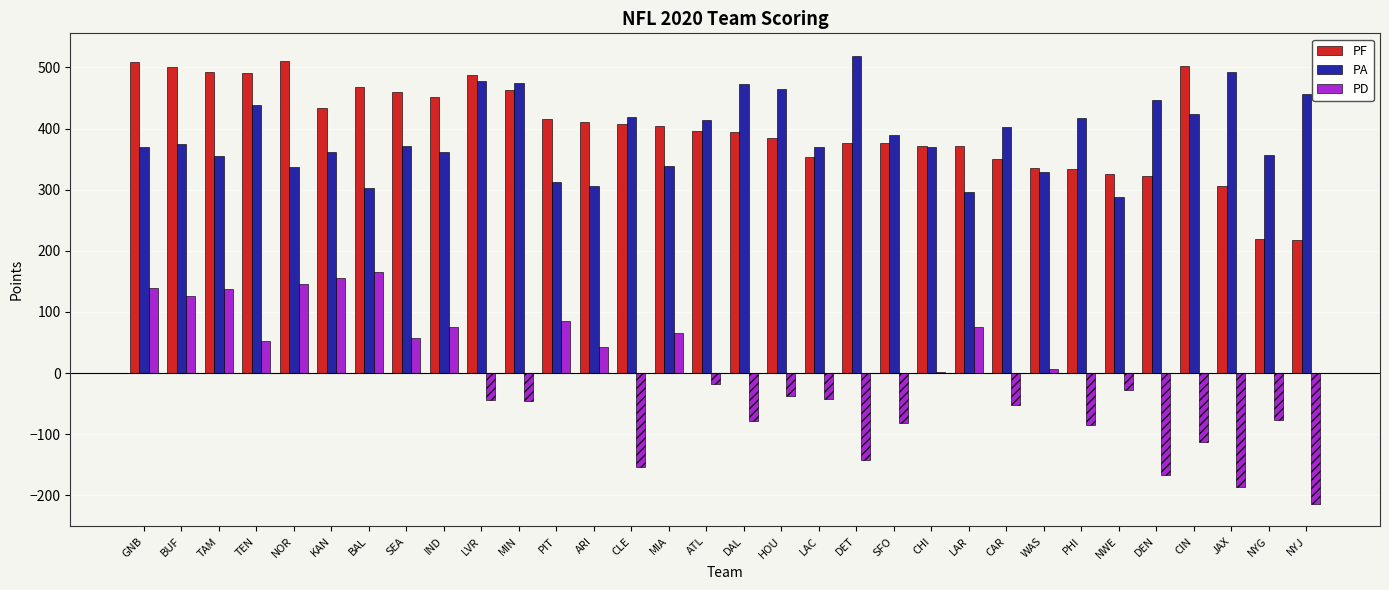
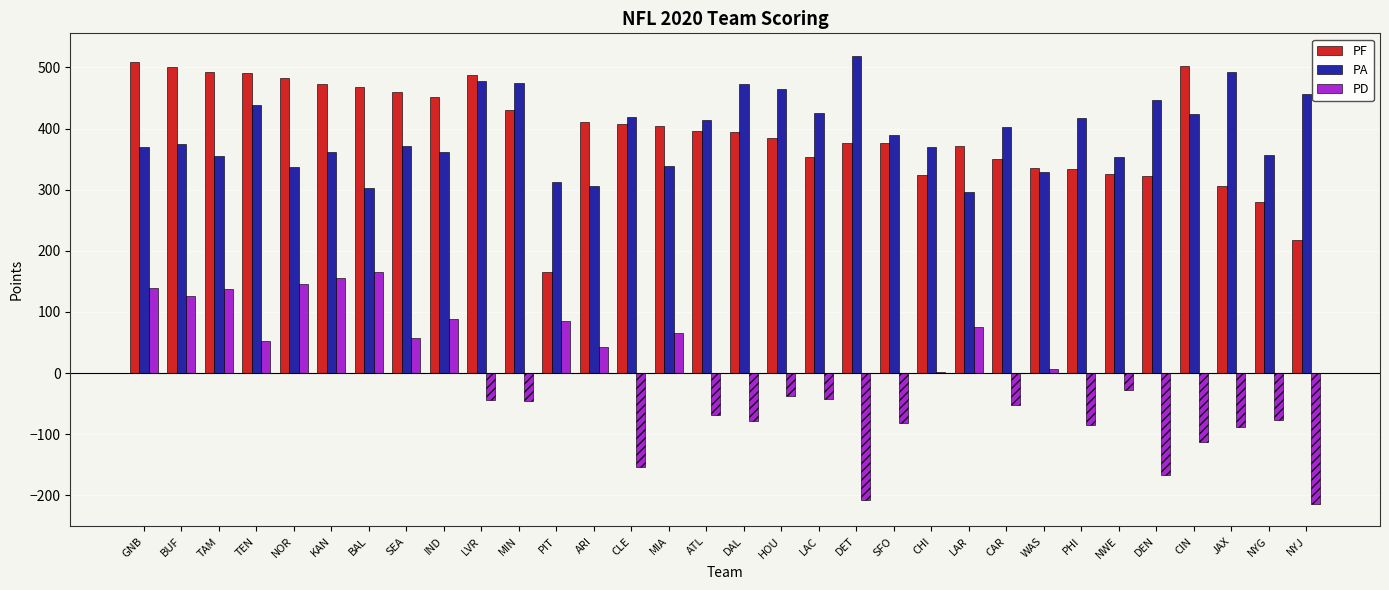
PF, NOR: 510 -> 480
PF, KAN: 430 -> 470
PD, IND: 80 -> 90
PF, MIN: 460 -> 430
PF, PIT: 420 -> 170
PD, ATL: -20 -> -70
PA, LAC: 370 -> 430
PD, DET: -140 -> -210
PF, CHI: 370 -> 320
PA, NWE: 290 -> 350
PD, JAX: -190 -> -90
PF, NYG: 220 -> 280
